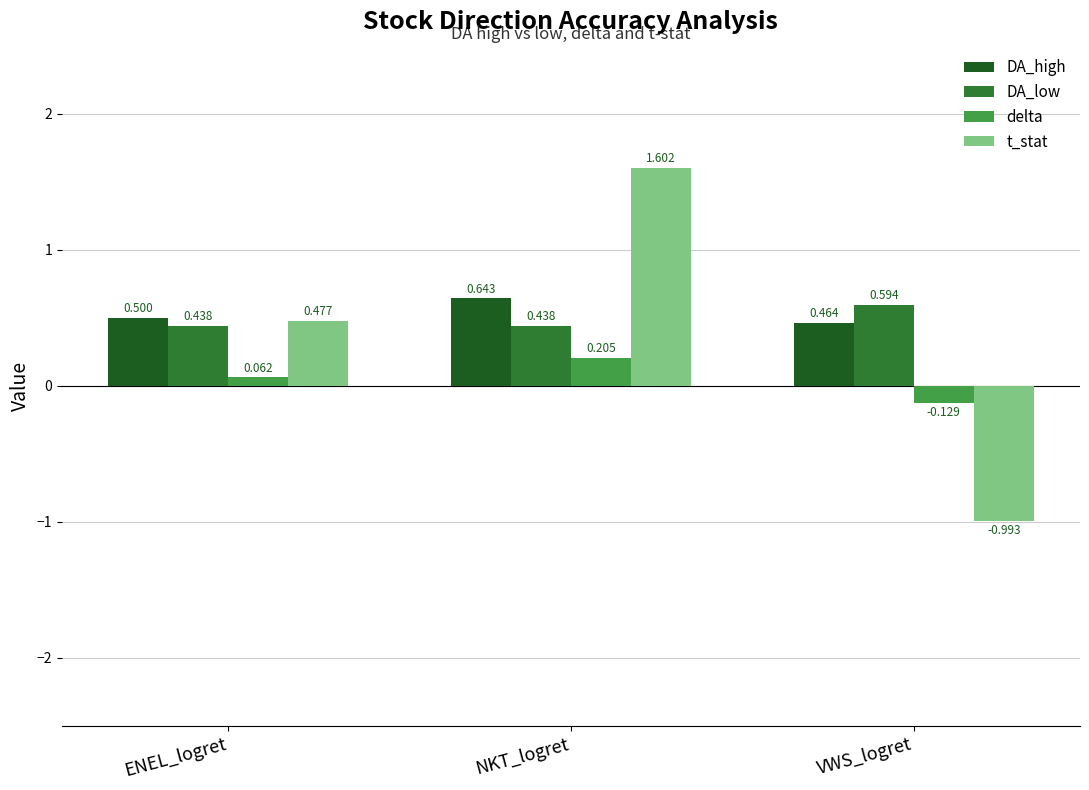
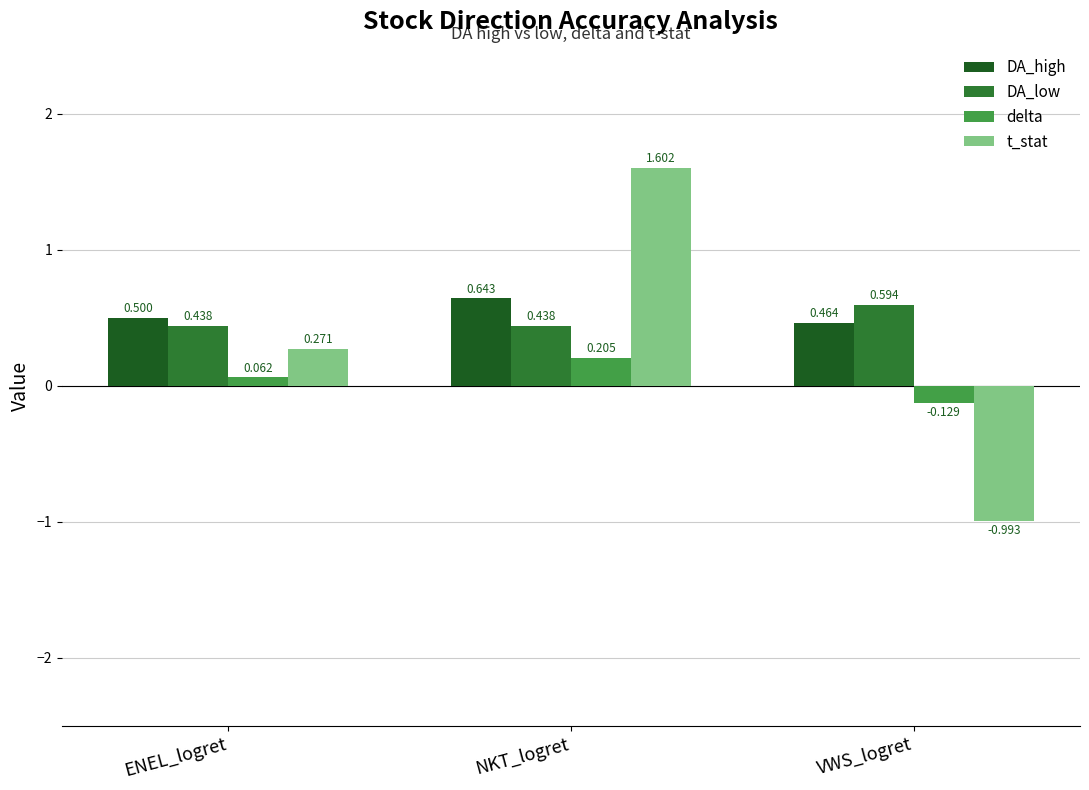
t_stat, ENEL_logret: 0.477 -> 0.271
